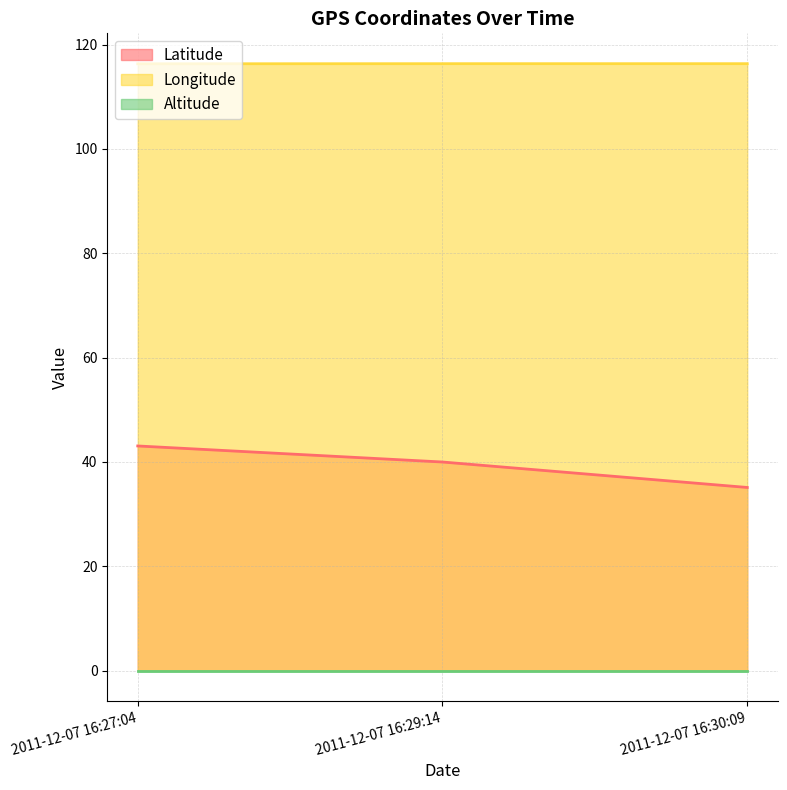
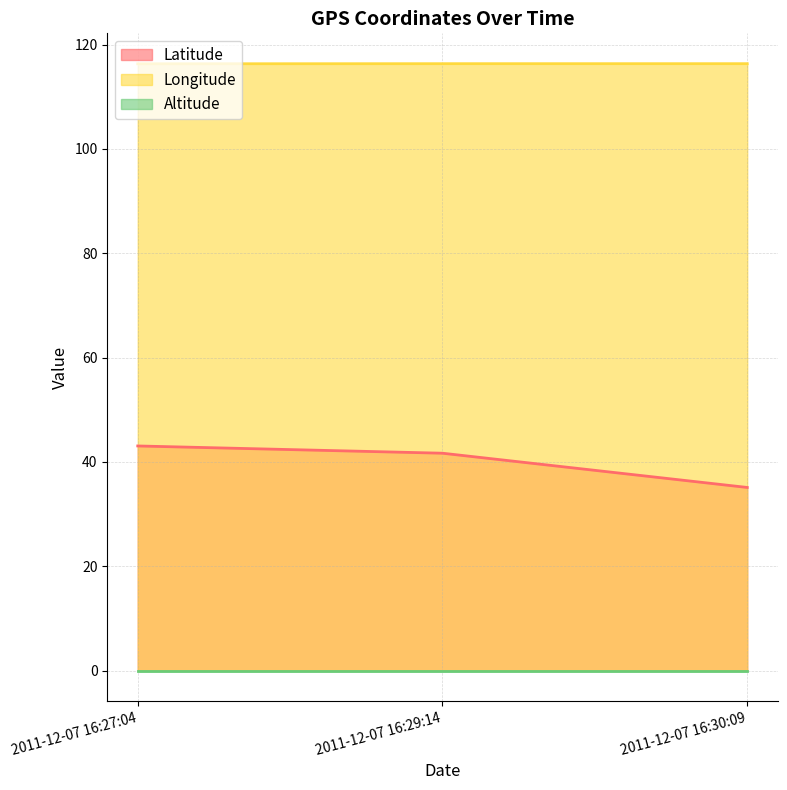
Latitude, 2011-12-07 16:29:14: 40 -> 42
